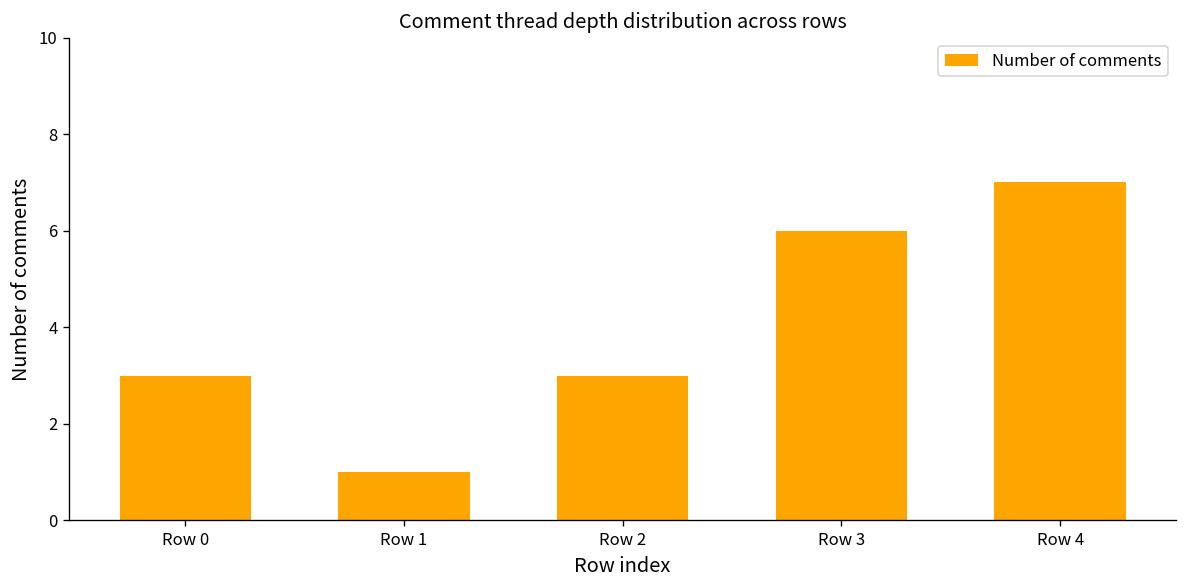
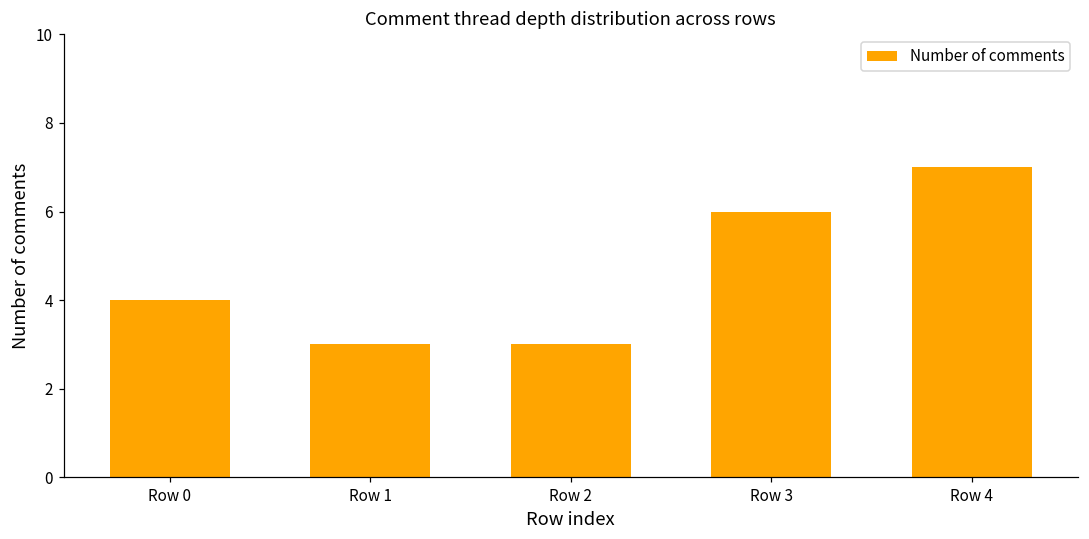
Row 0: 3 -> 4
Row 1: 1 -> 3
